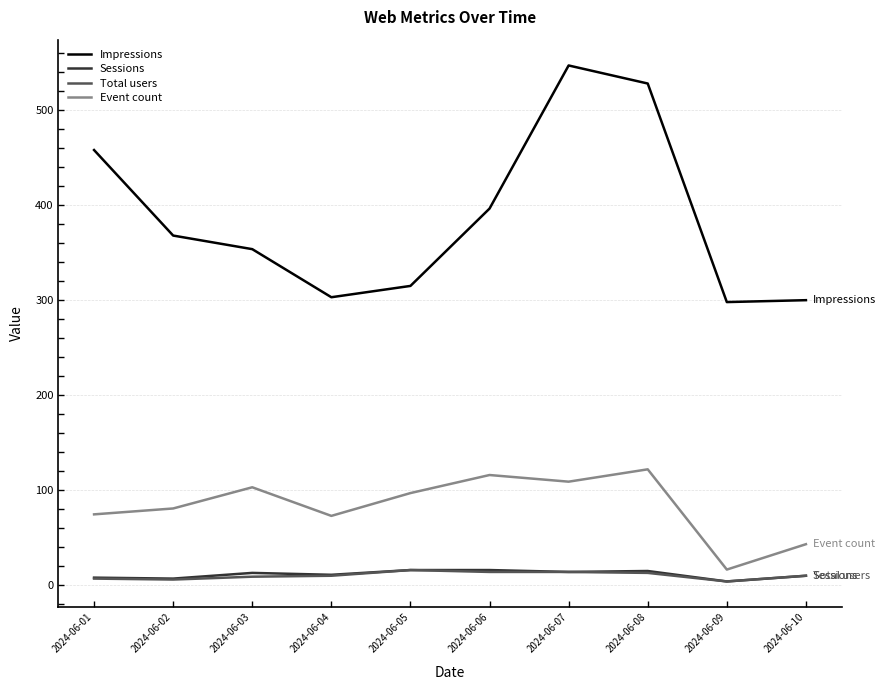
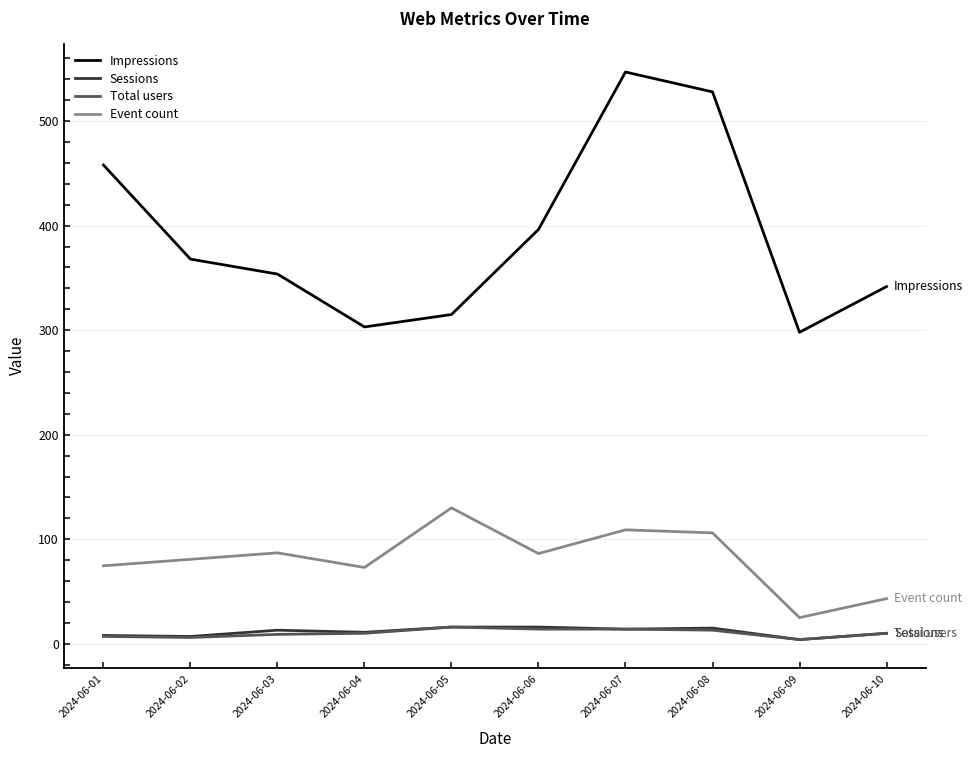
Event count, 2024-06-03: 100 -> 90
Event count, 2024-06-05: 100 -> 130
Event count, 2024-06-06: 120 -> 90
Event count, 2024-06-08: 120 -> 110
Event count, 2024-06-09: 20 -> 30
Impressions, 2024-06-10: 300 -> 340
